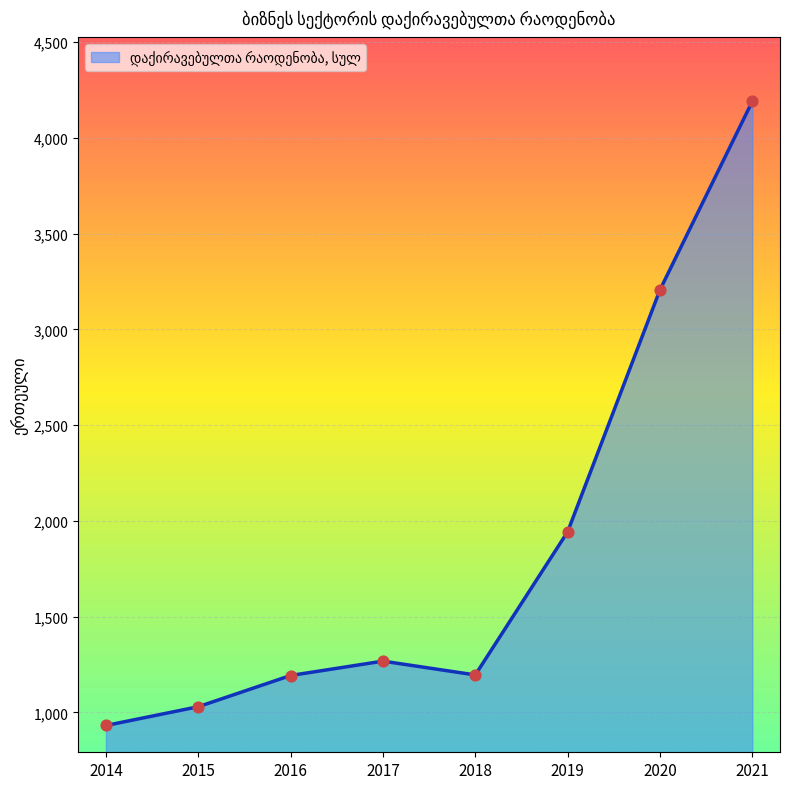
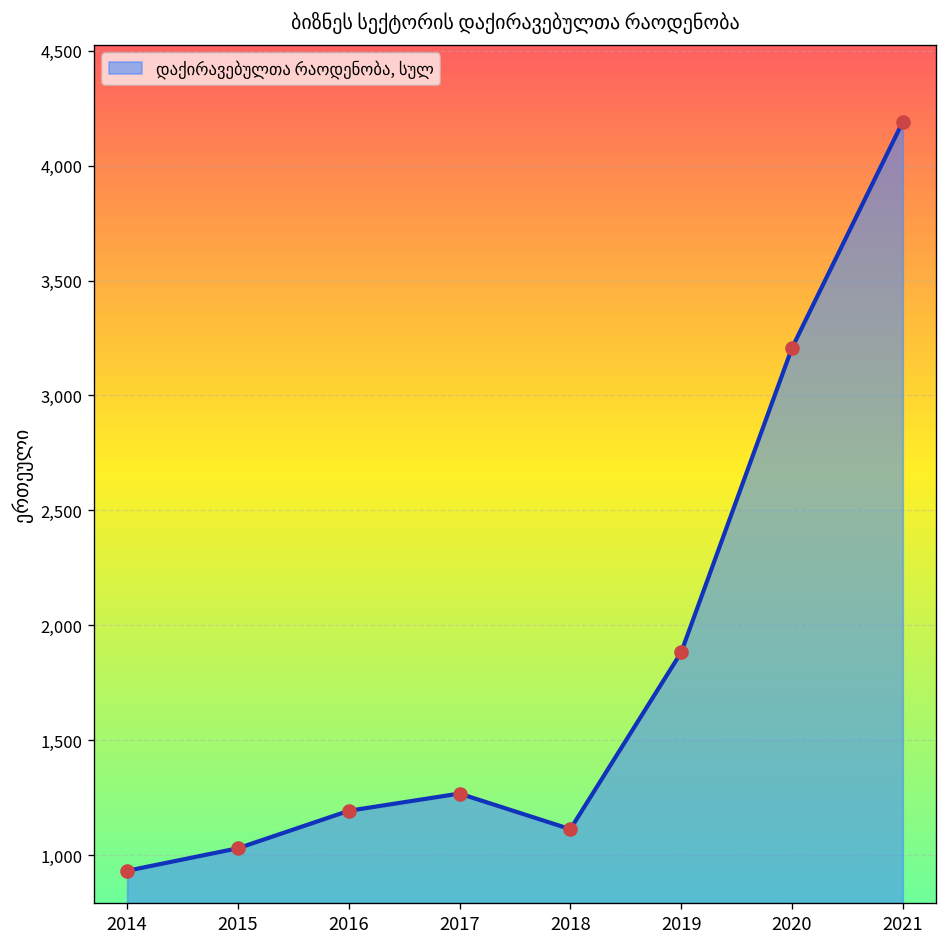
2018: 1,200 -> 1,110
2019: 1,940 -> 1,880
